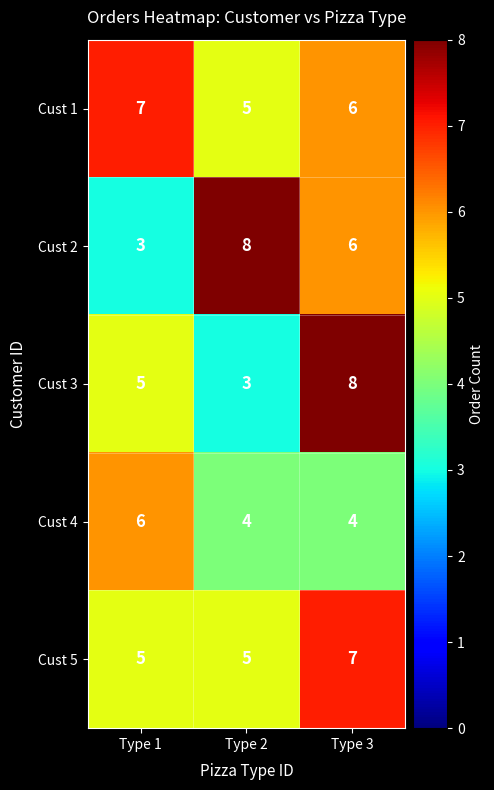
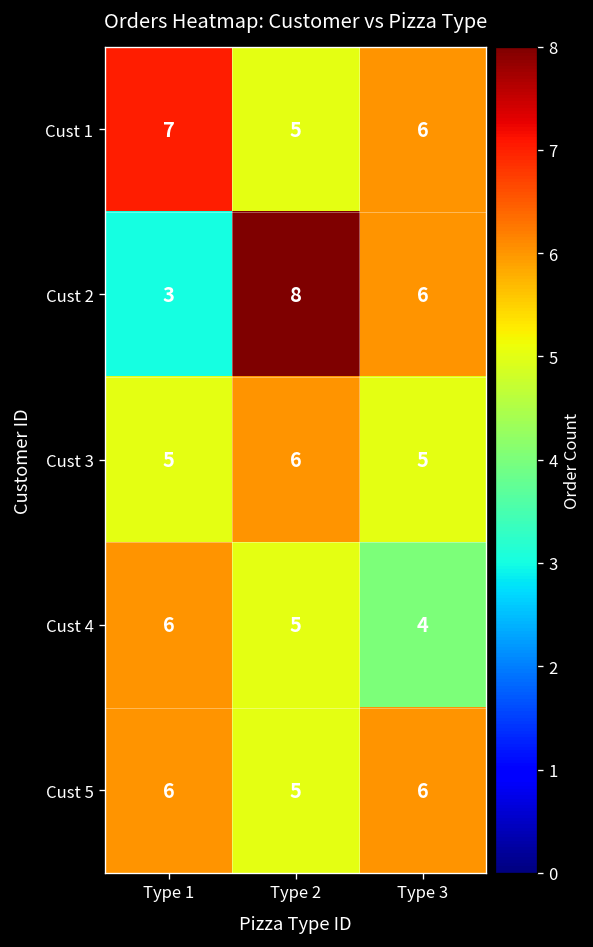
Cust 3, Type 2: 3 -> 6
Cust 3, Type 3: 8 -> 5
Cust 4, Type 2: 4 -> 5
Cust 5, Type 1: 5 -> 6
Cust 5, Type 3: 7 -> 6
